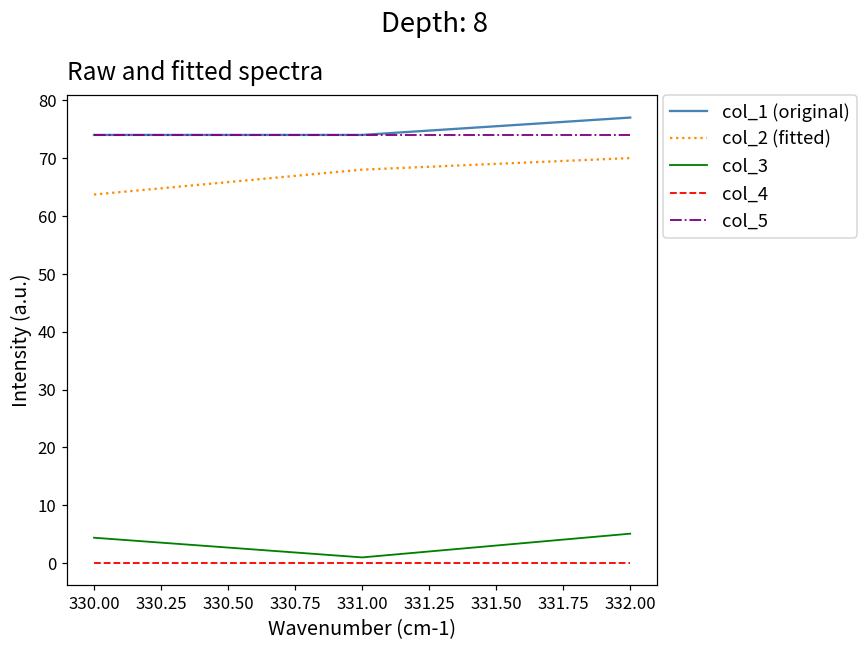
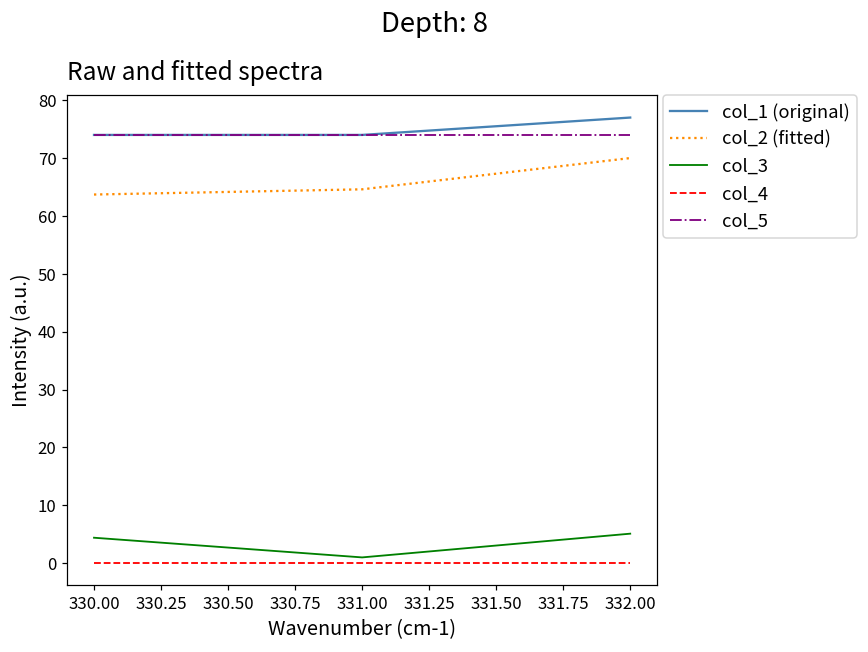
col_2 (fitted), 331.00: 68 -> 65
